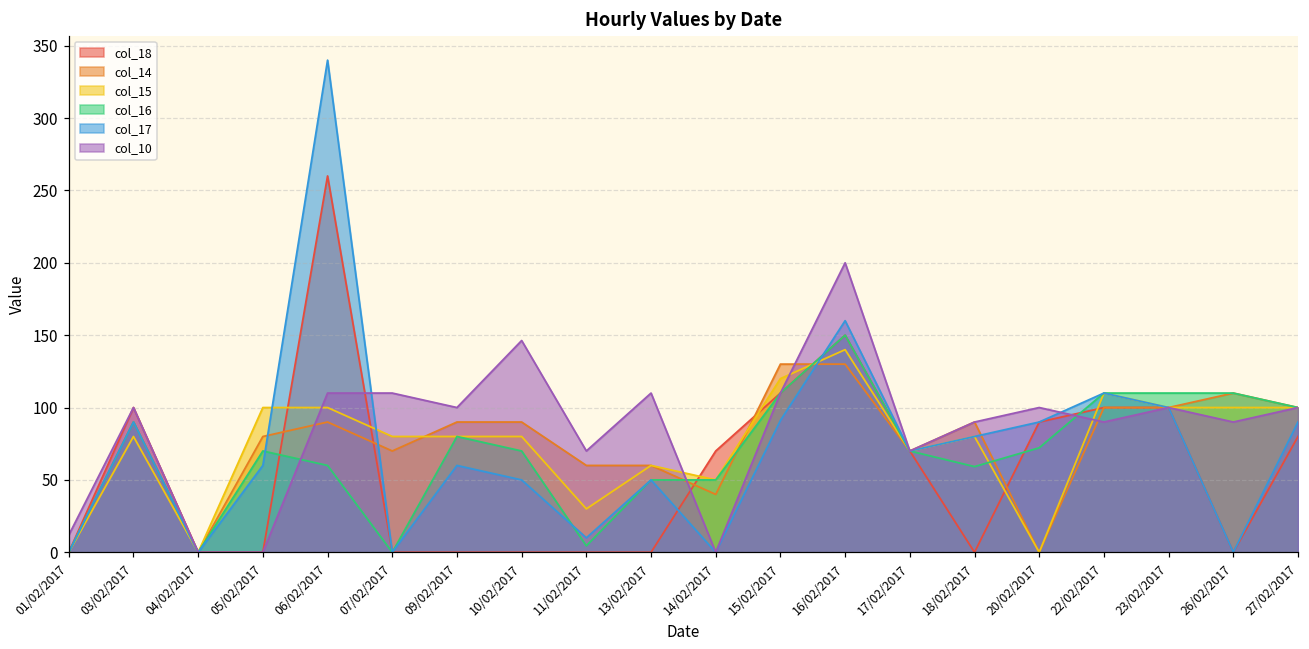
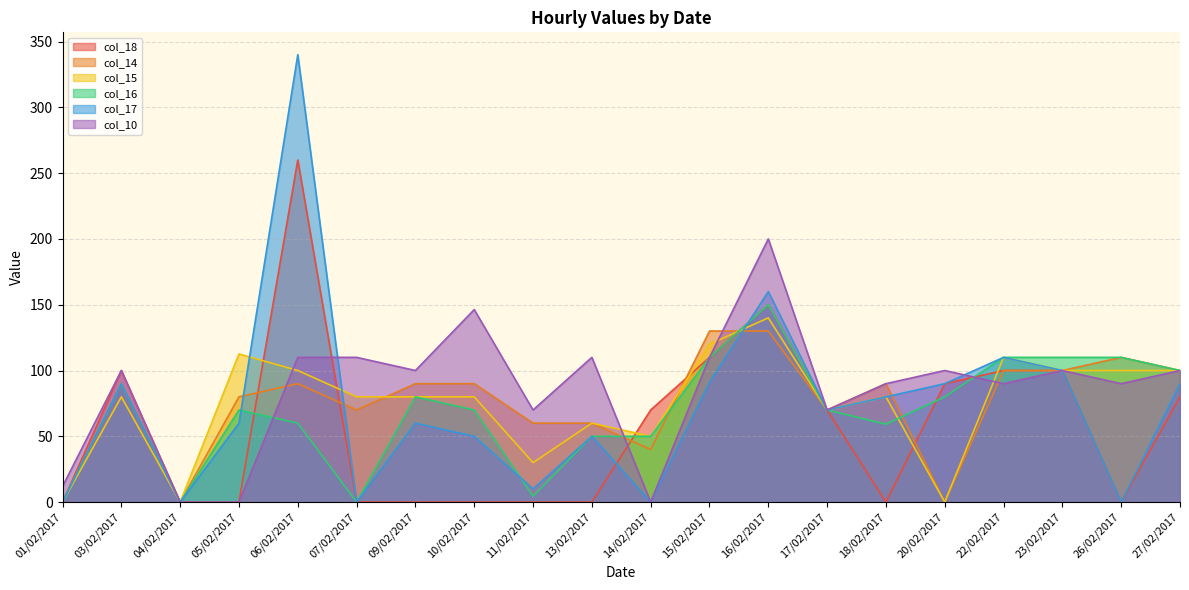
col_15, 05/02/2017: 100 -> 113
col_16, 20/02/2017: 72 -> 80
